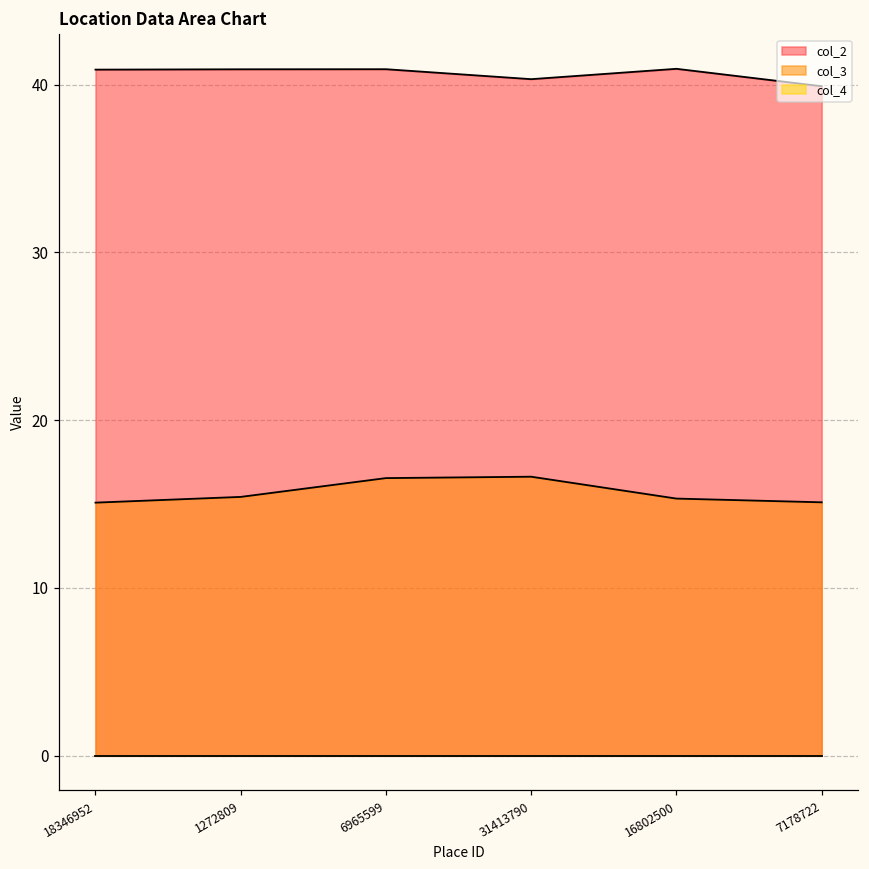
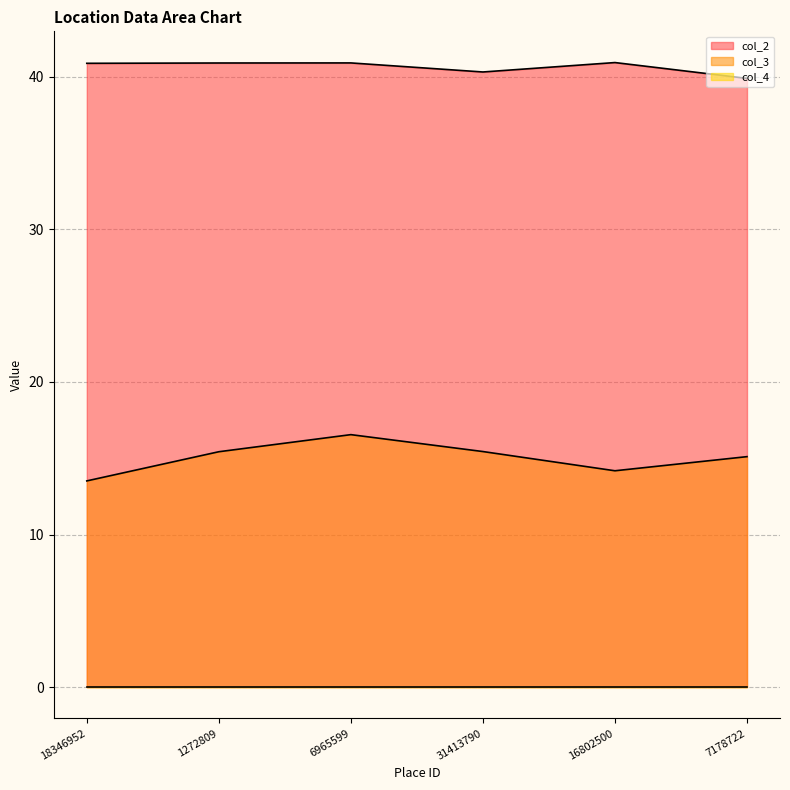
col_3, 18346952: 15.1 -> 13.5
col_3, 31413790: 16.6 -> 15.4
col_3, 16802500: 15.3 -> 14.2
